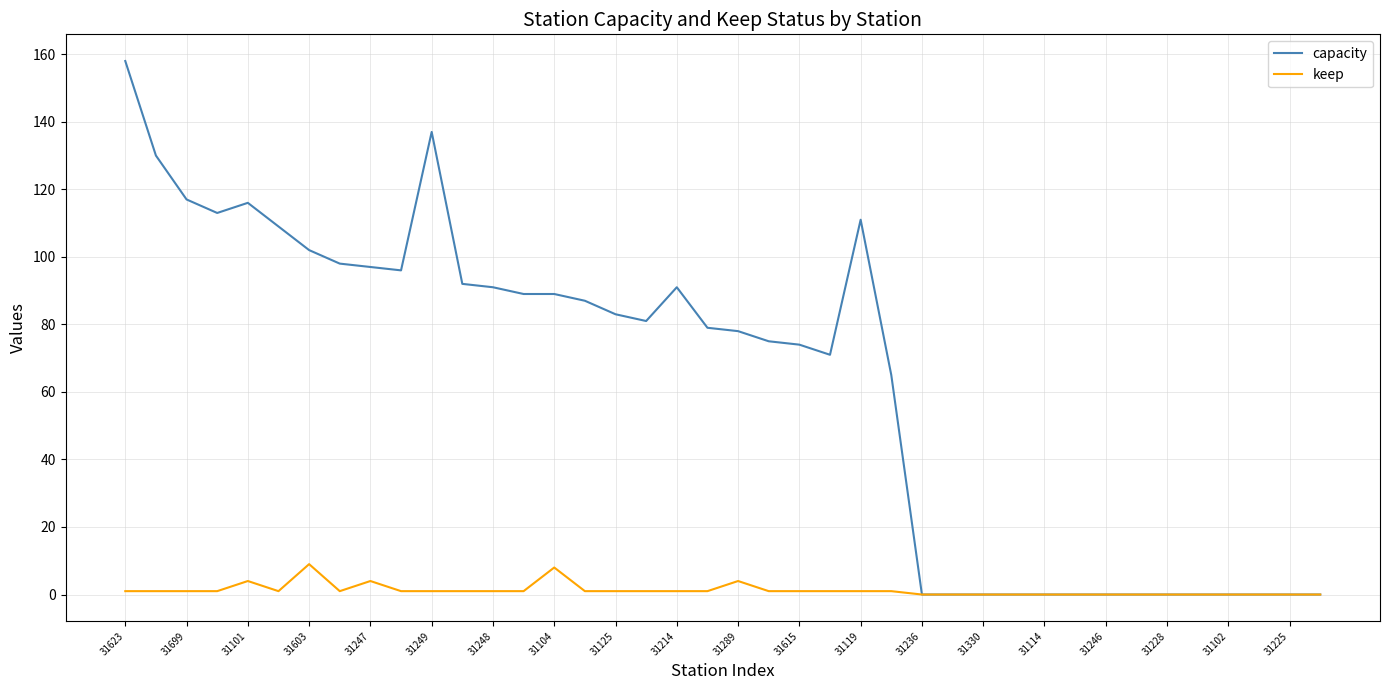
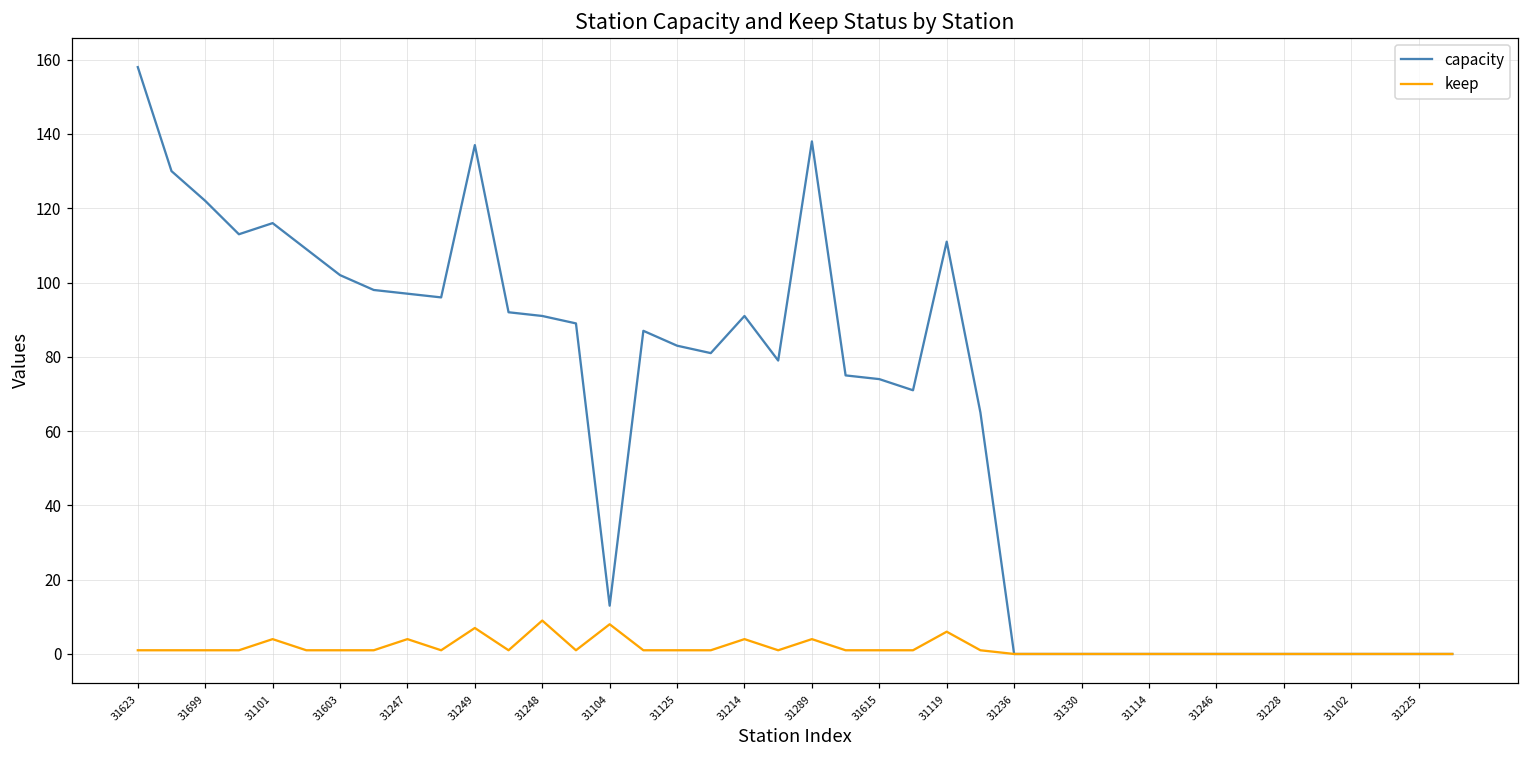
capacity, 31699: 117 -> 122
keep, 31603: 9 -> 1
keep, 31249: 1 -> 7
keep, 31248: 1 -> 9
capacity, 31104: 89 -> 13
keep, 31214: 1 -> 4
capacity, 31289: 78 -> 138
keep, 31119: 1 -> 6
